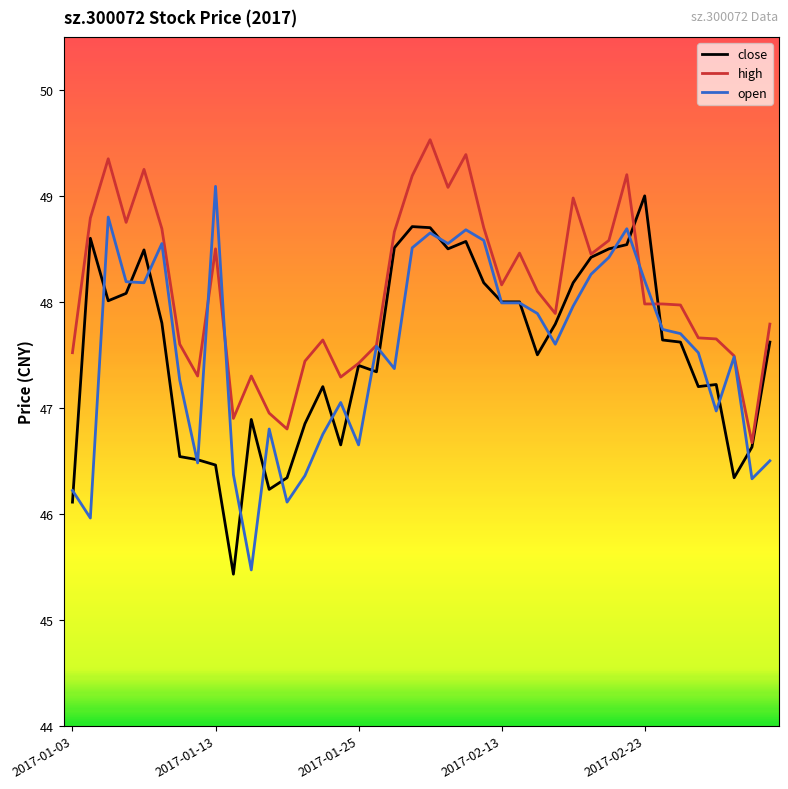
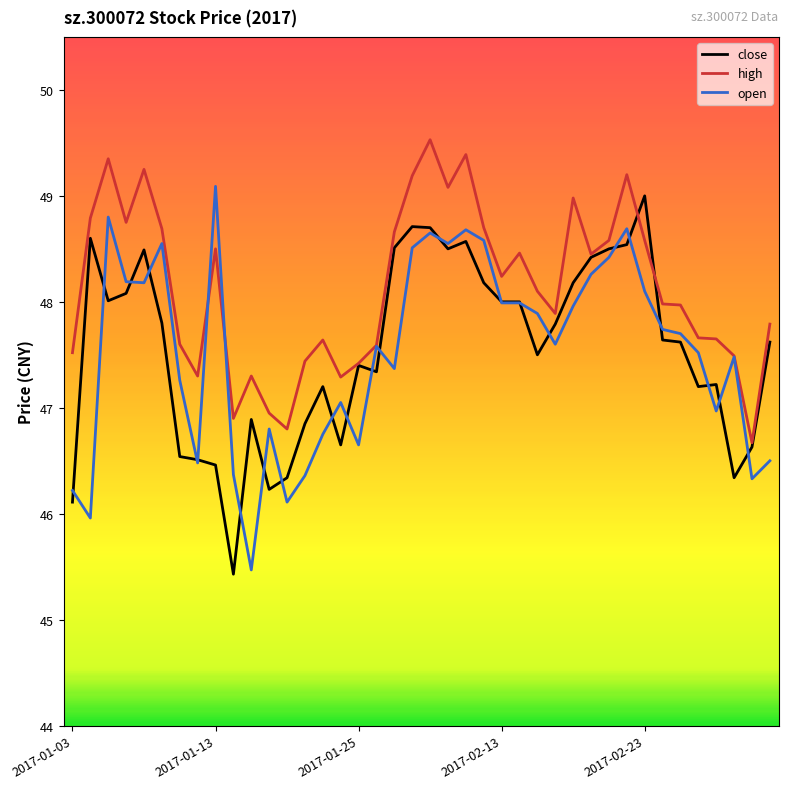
high, 2017-02-13: 48.16 -> 48.24
high, 2017-02-23: 47.98 -> 48.58
open, 2017-02-23: 48.2 -> 48.1
